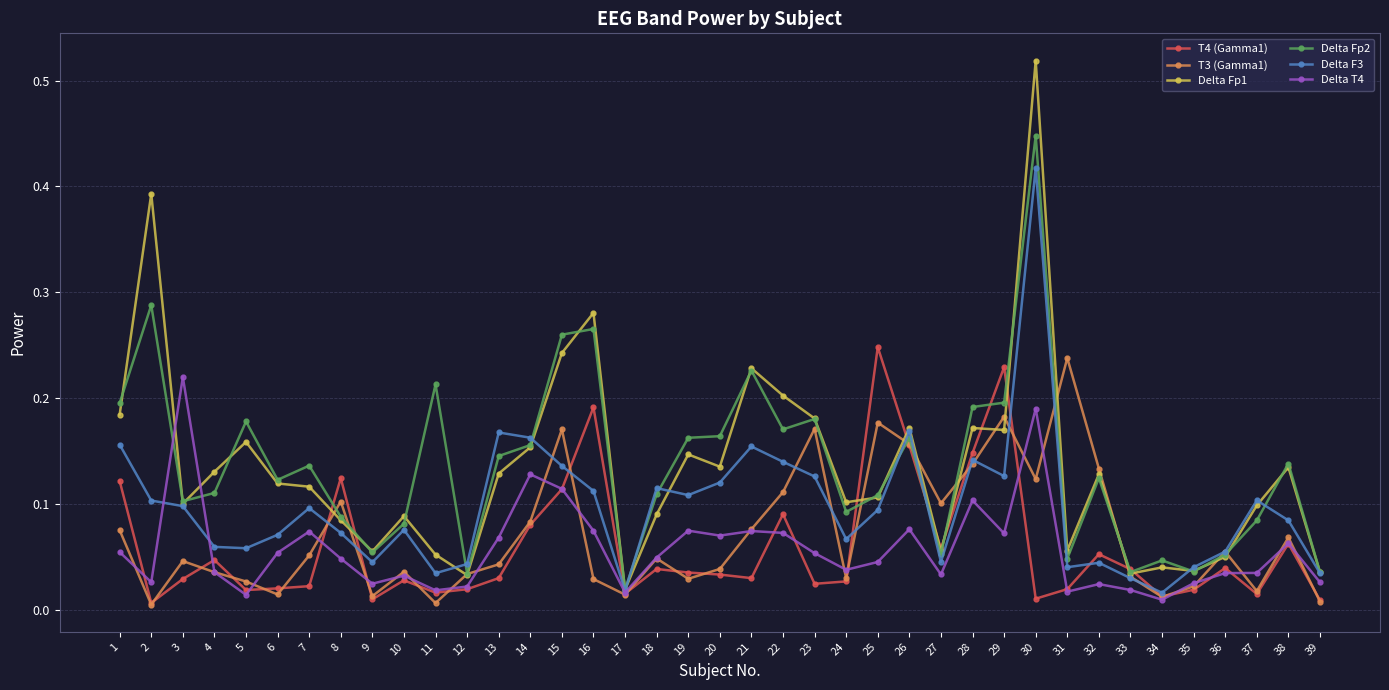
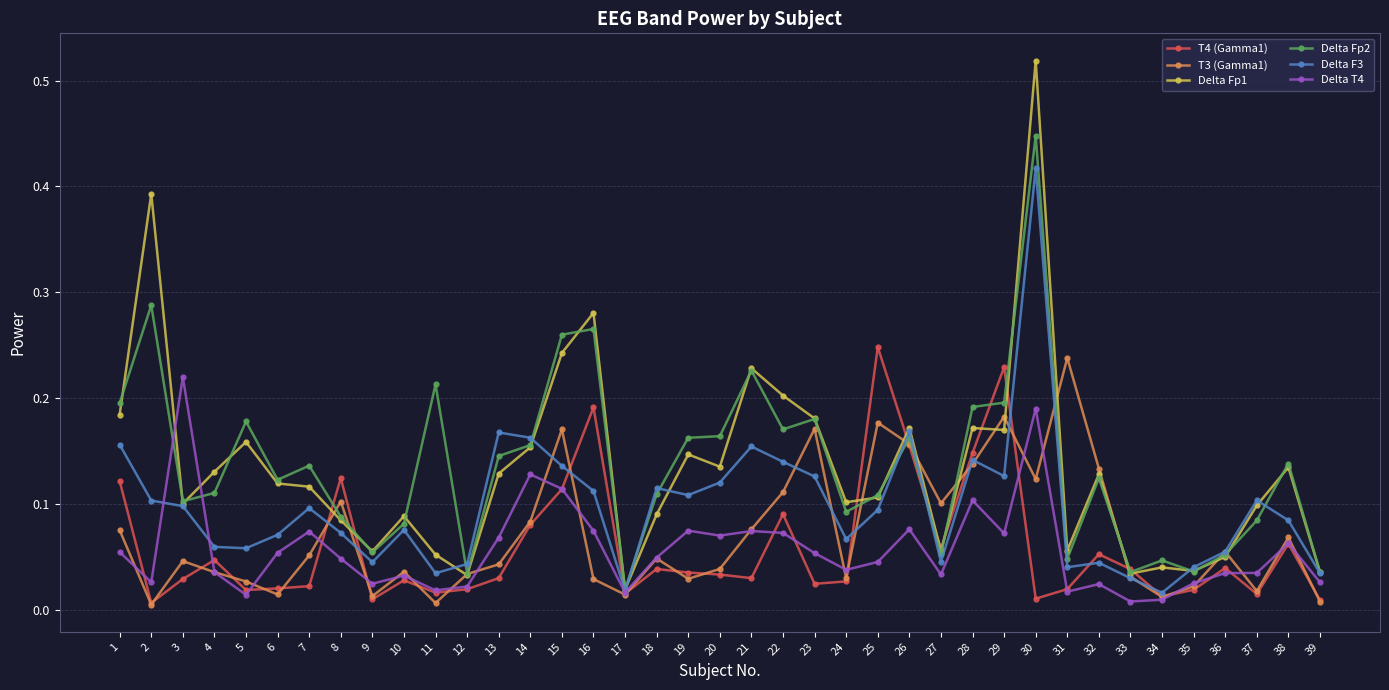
Delta T4, 33: 0.019 -> 0.008
